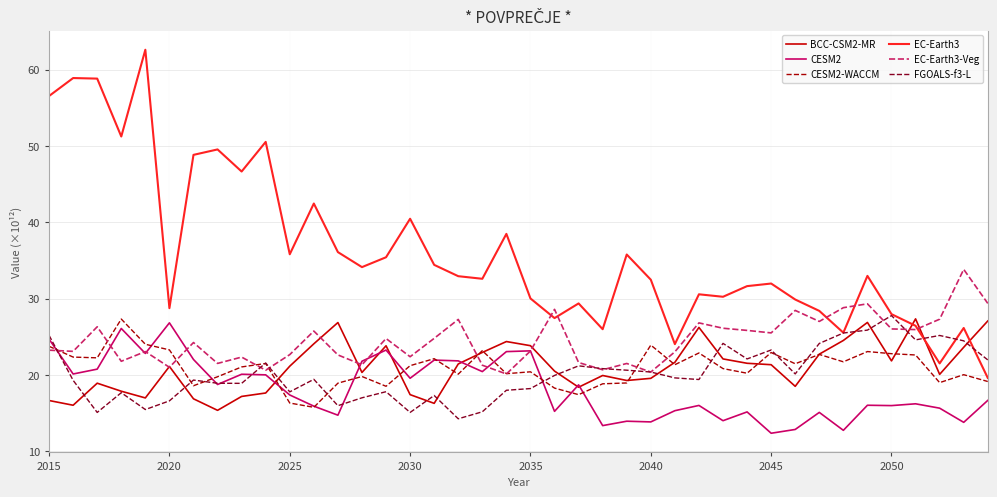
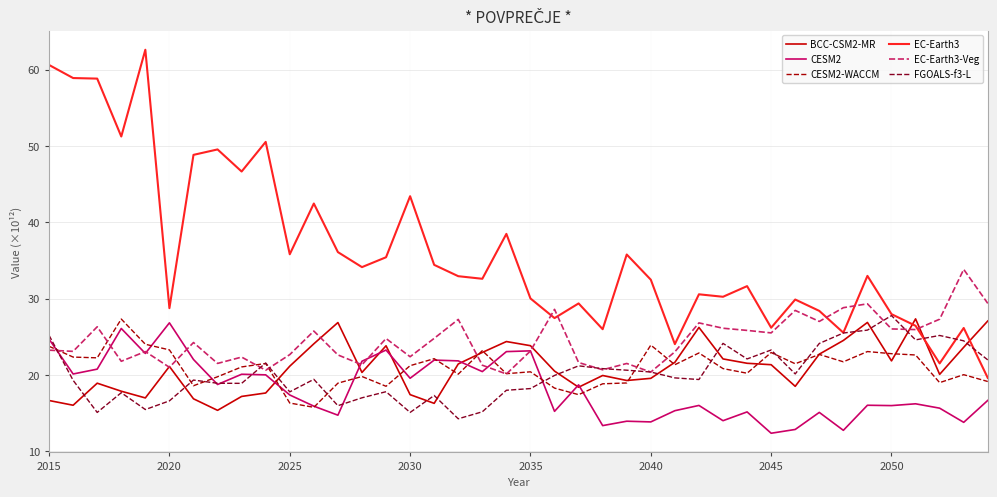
EC-Earth3, 2015: 57 -> 61
EC-Earth3, 2030: 40 -> 43
EC-Earth3, 2045: 32 -> 26
